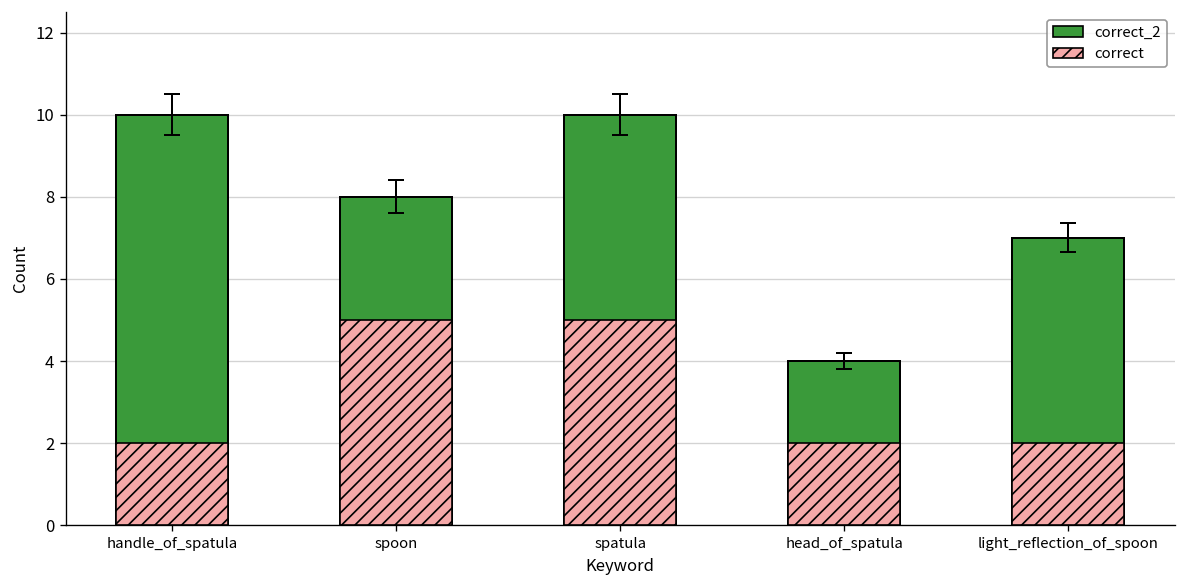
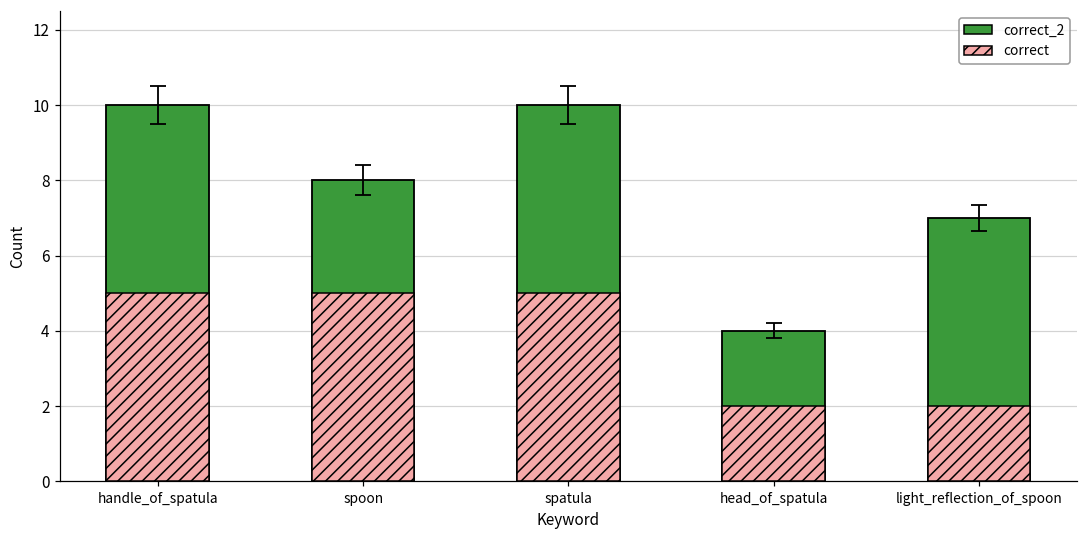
correct, handle_of_spatula: 2 -> 5
